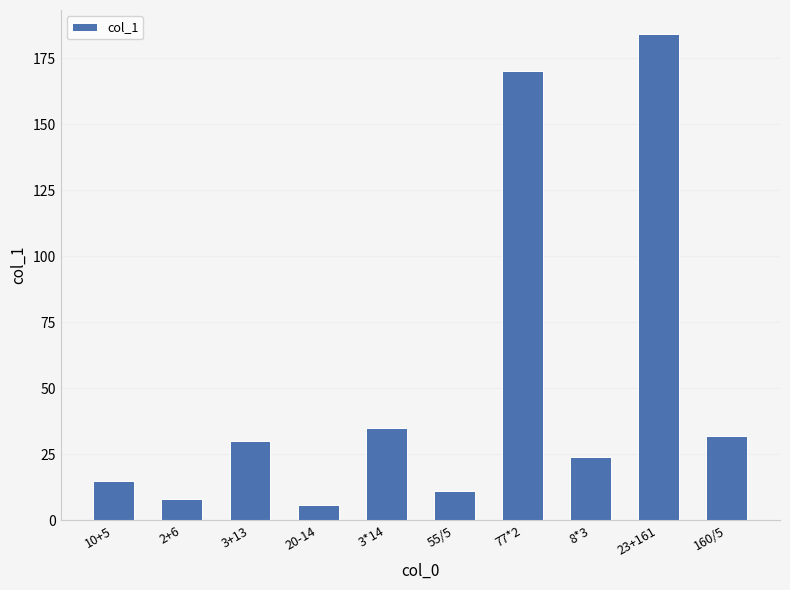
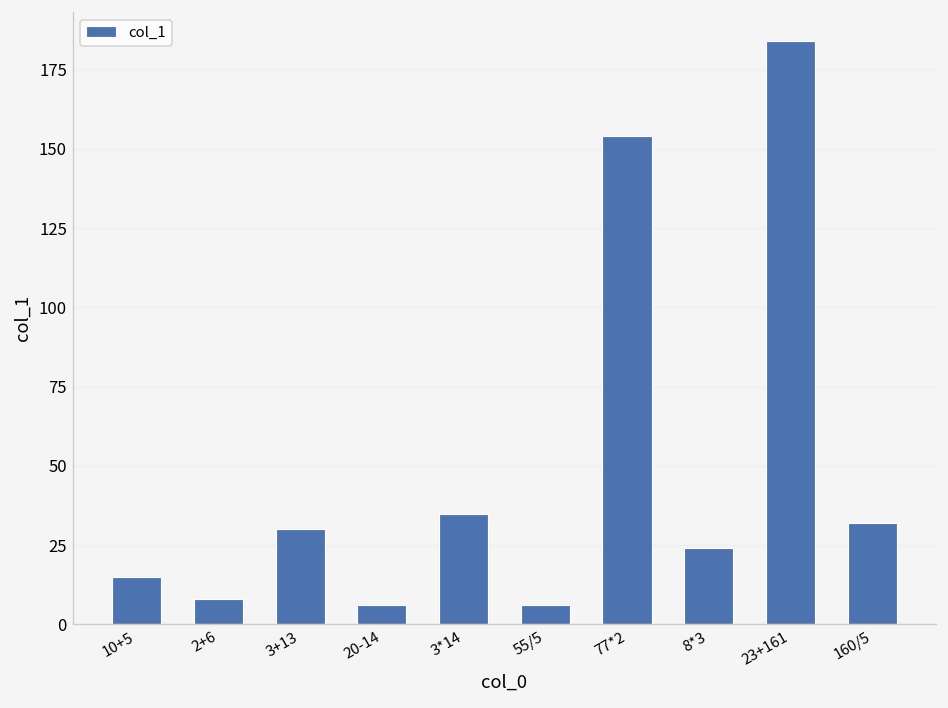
55/5: 11 -> 6
77*2: 170 -> 154
